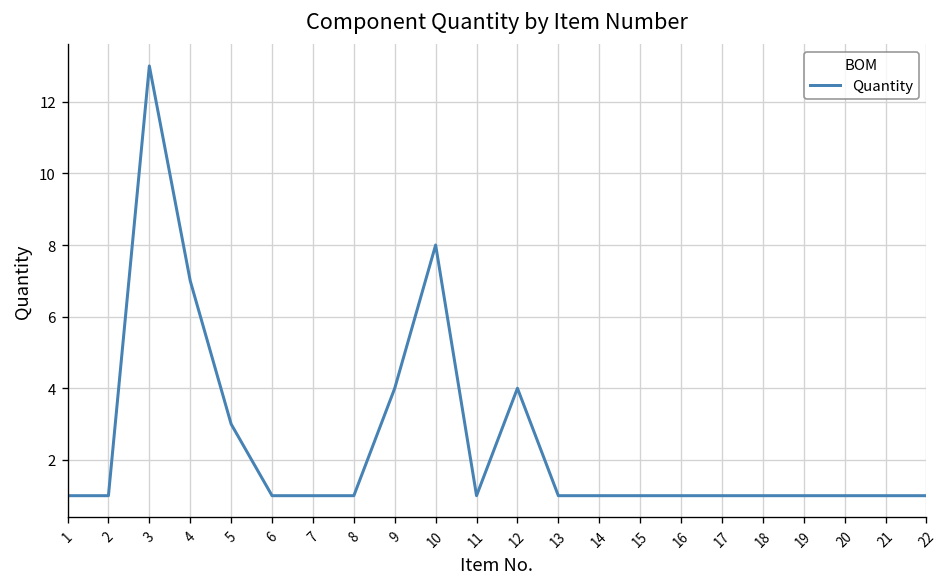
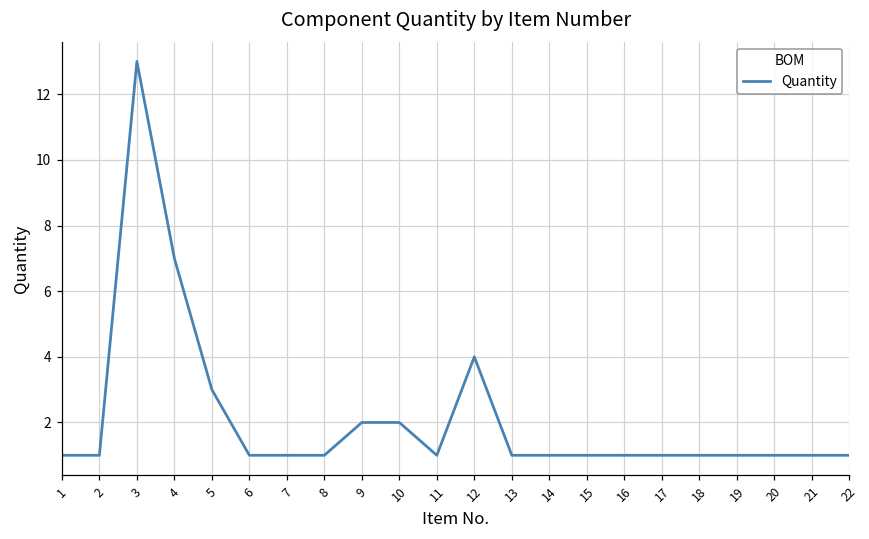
9: 4 -> 2
10: 8 -> 2
